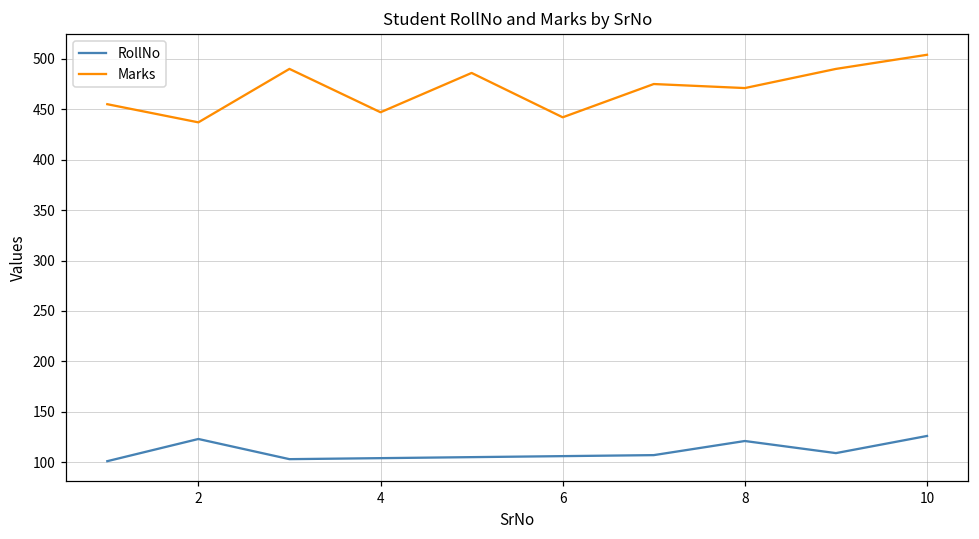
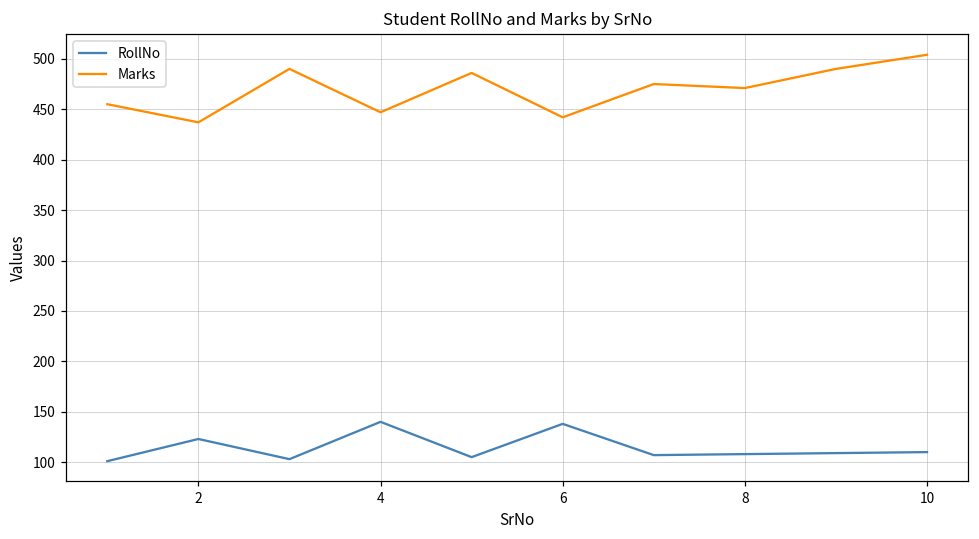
RollNo, 4: 100 -> 140
RollNo, 6: 110 -> 140
RollNo, 8: 120 -> 110
RollNo, 10: 130 -> 110
